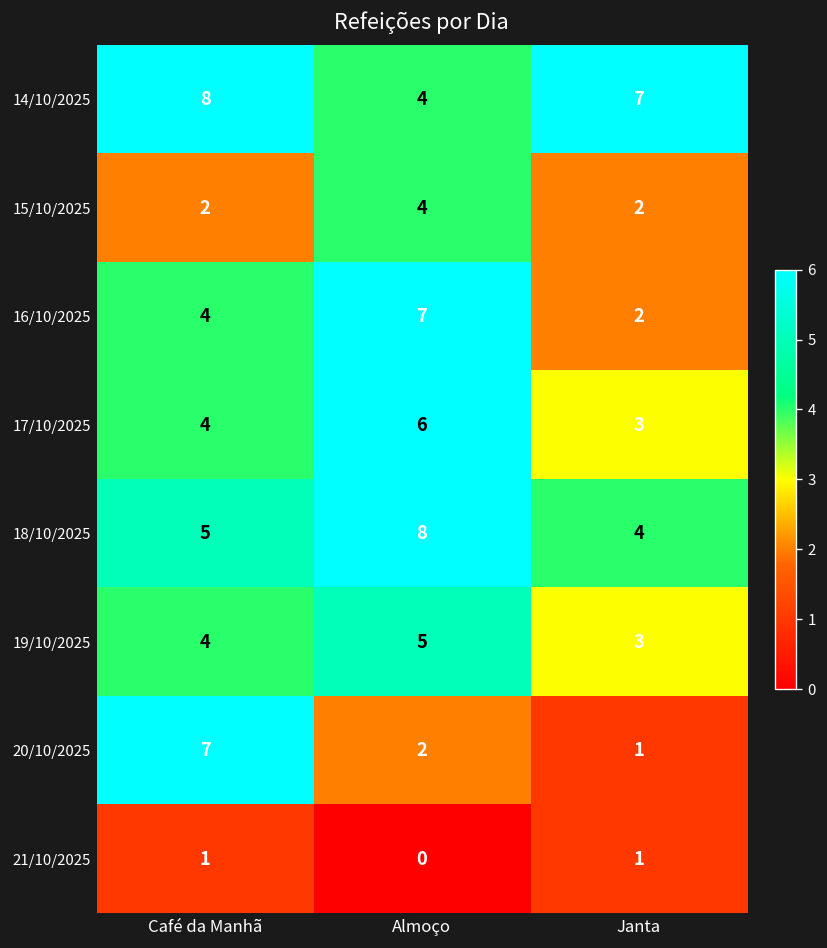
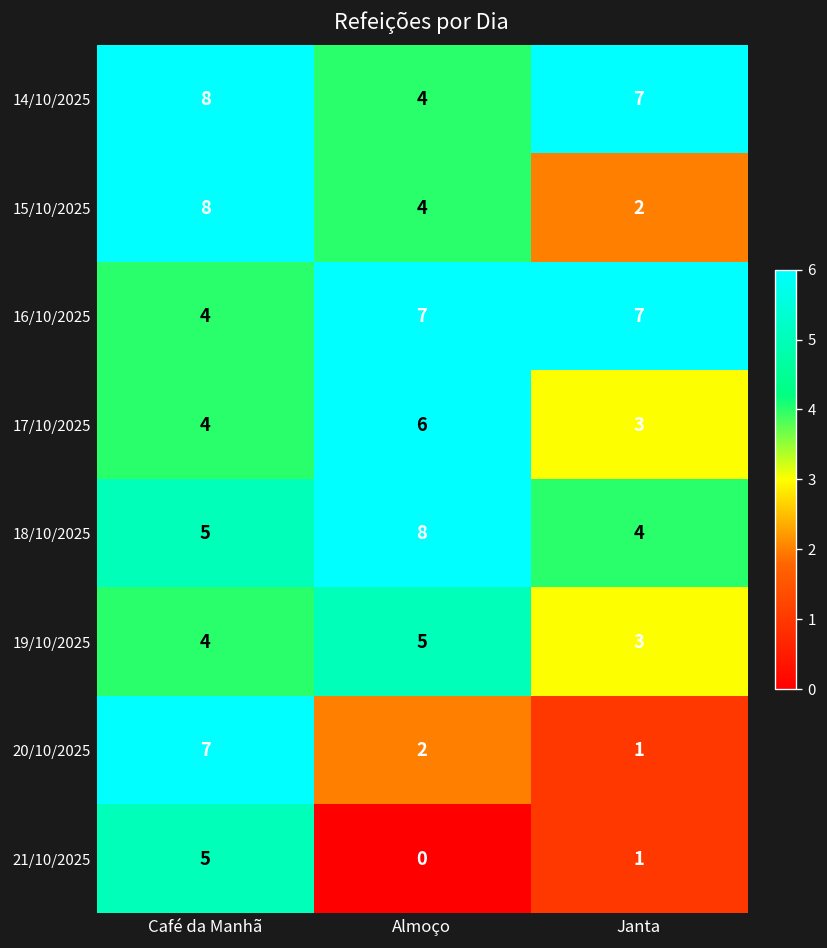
15/10/2025, Café da Manhã: 2 -> 8
16/10/2025, Janta: 2 -> 7
21/10/2025, Café da Manhã: 1 -> 5
